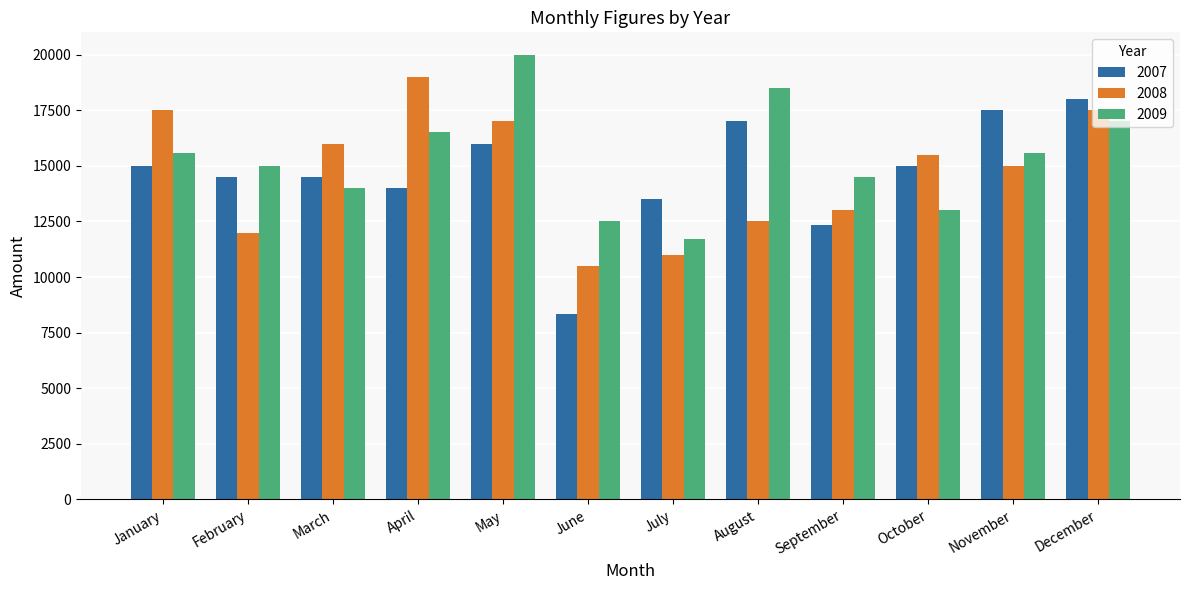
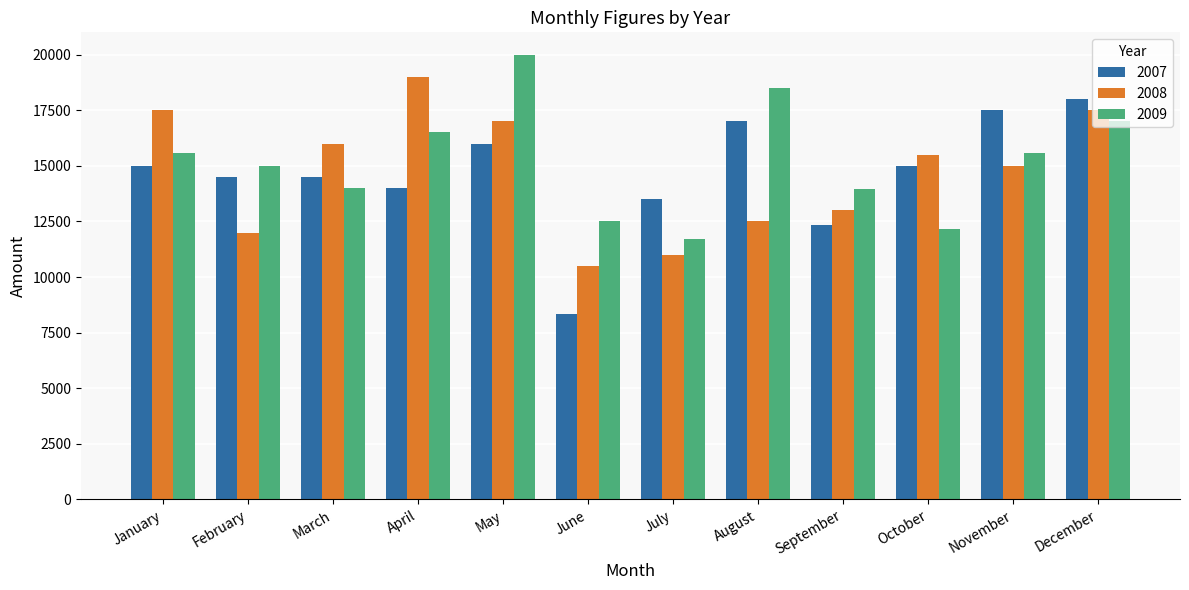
2009, September: 14500 -> 13900
2009, October: 13000 -> 12200
